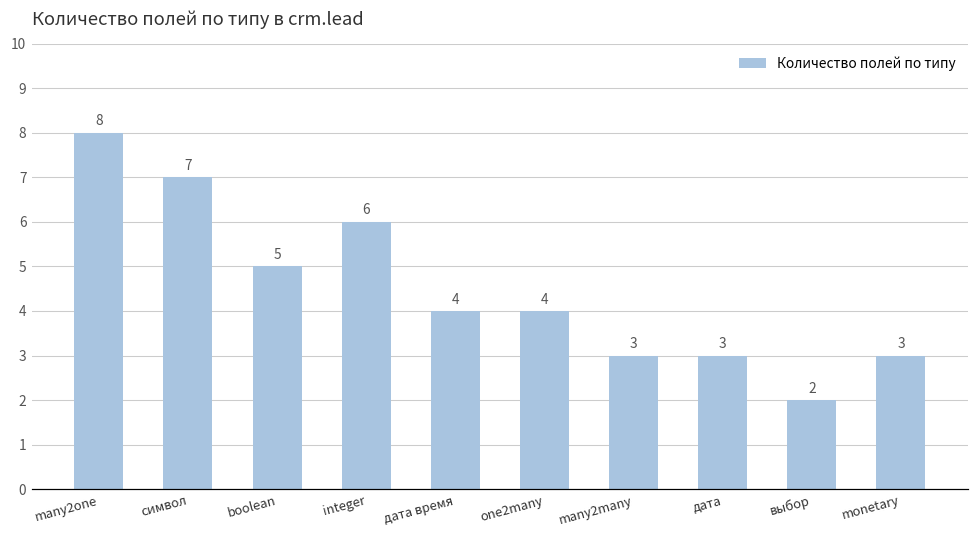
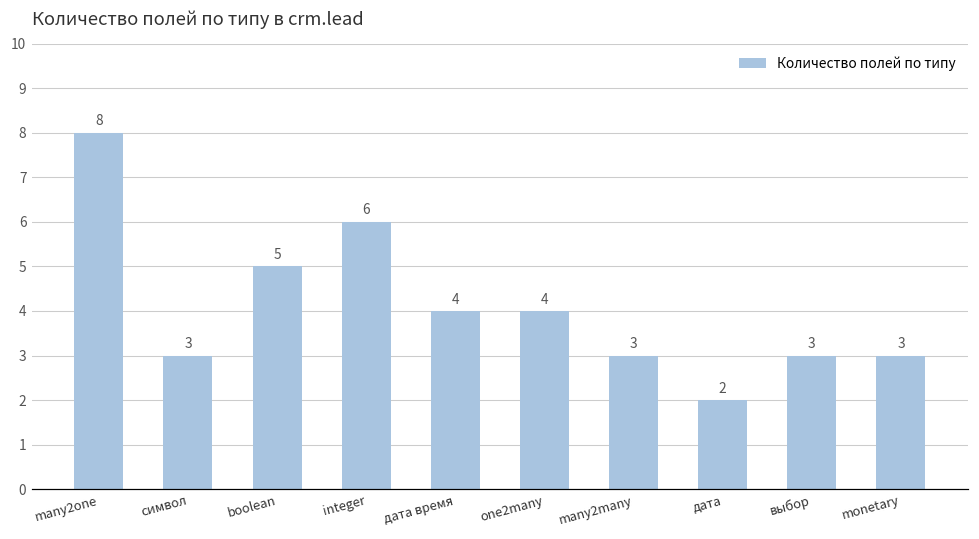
символ: 7 -> 3
дата: 3 -> 2
выбор: 2 -> 3
